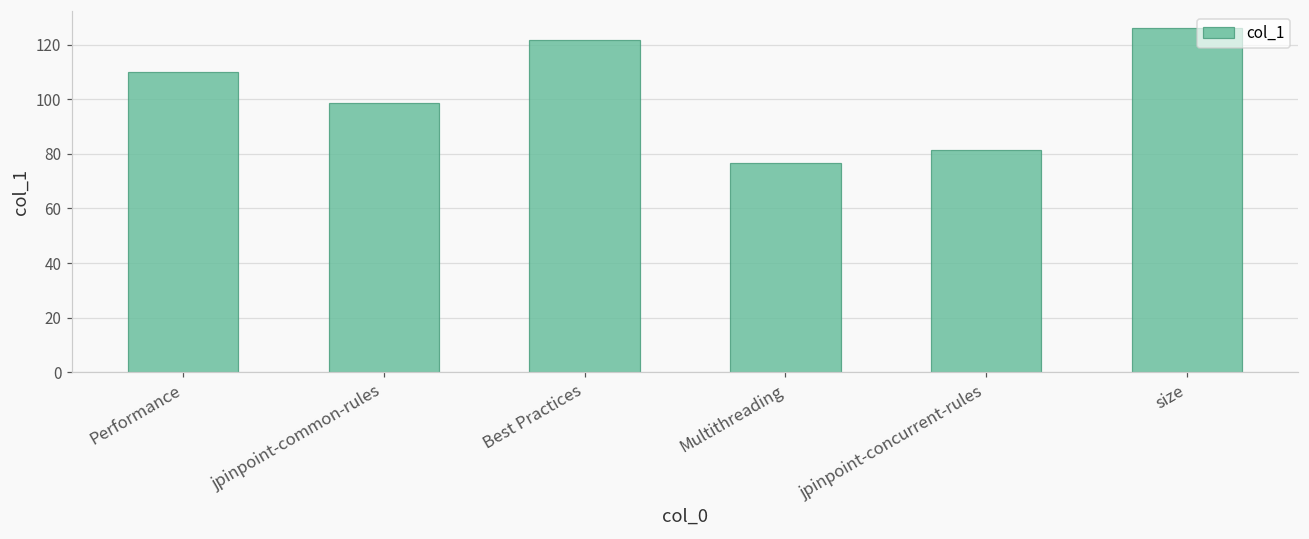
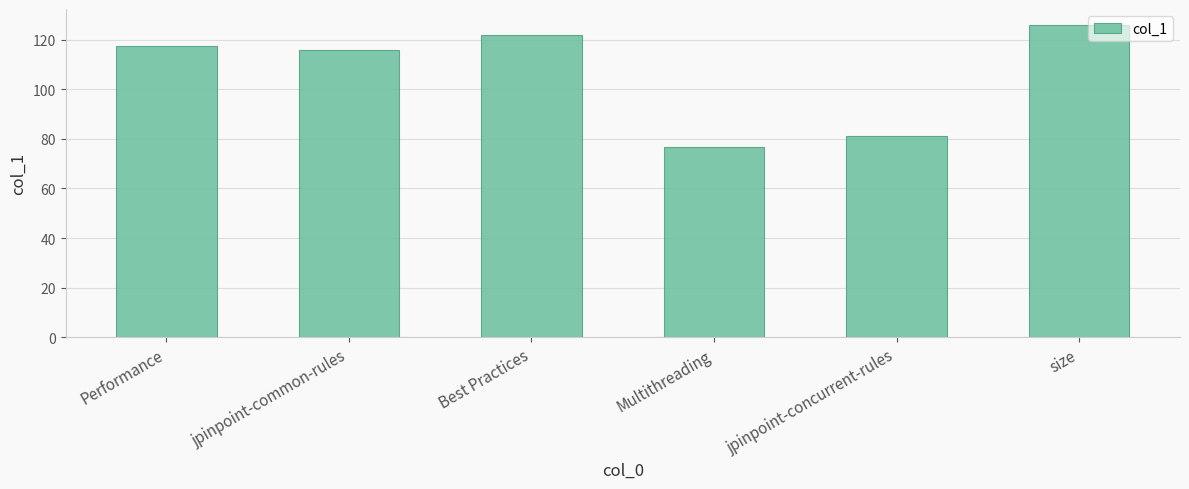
Performance: 110 -> 117
jpinpoint-common-rules: 98 -> 116
